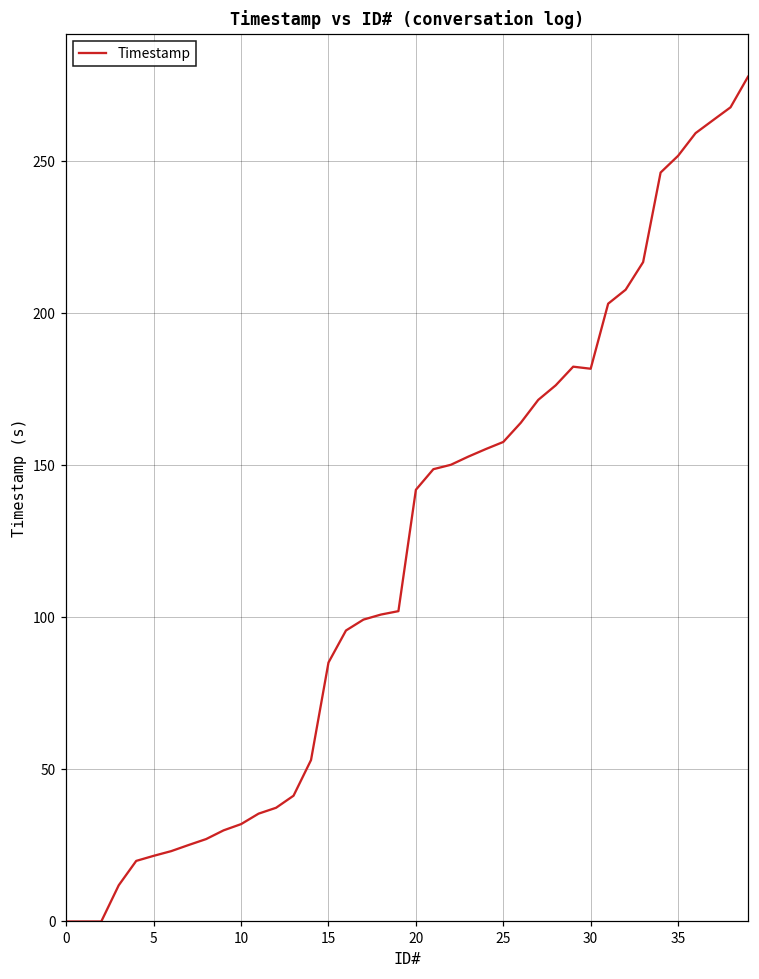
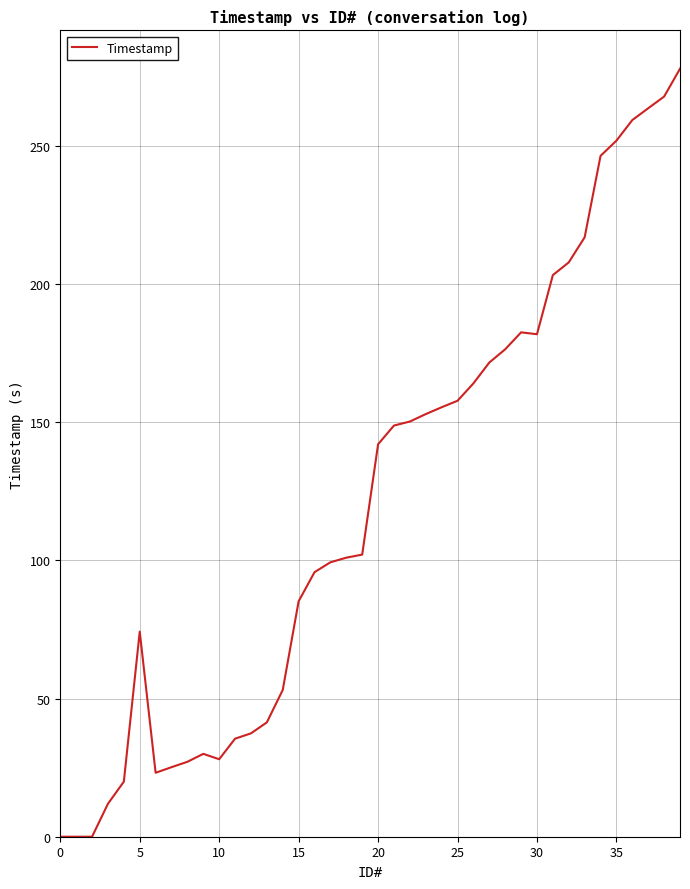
5: 22 -> 74
10: 32 -> 28
